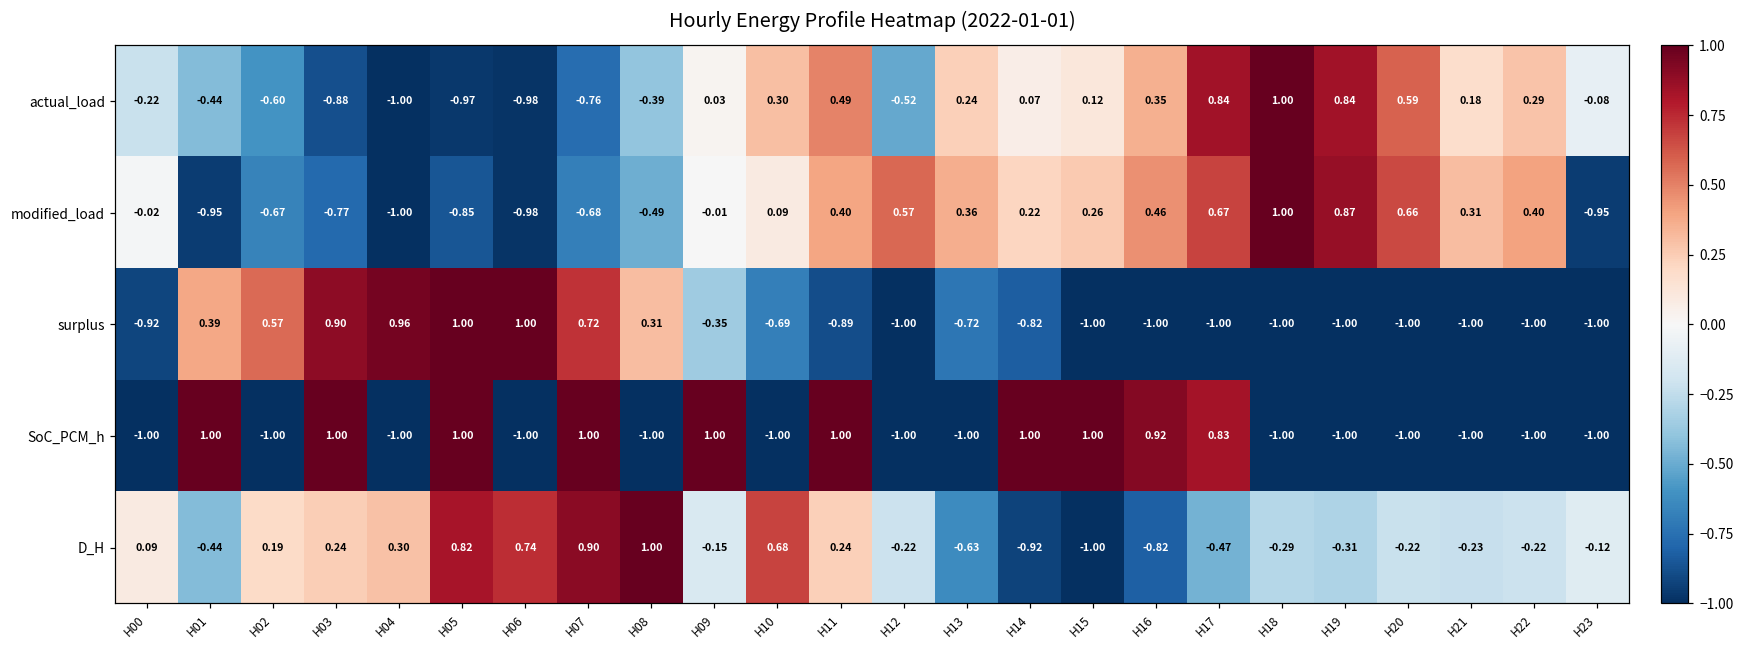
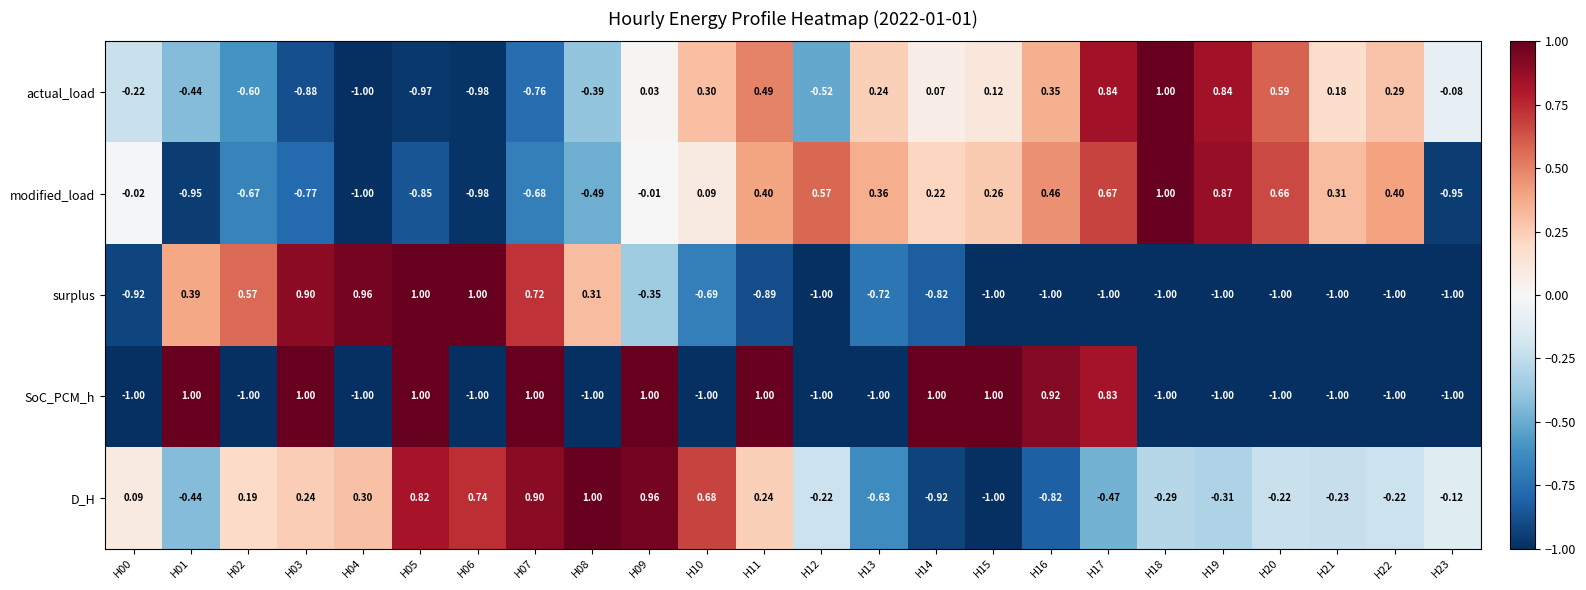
D_H, H09: -0.15 -> 0.96
